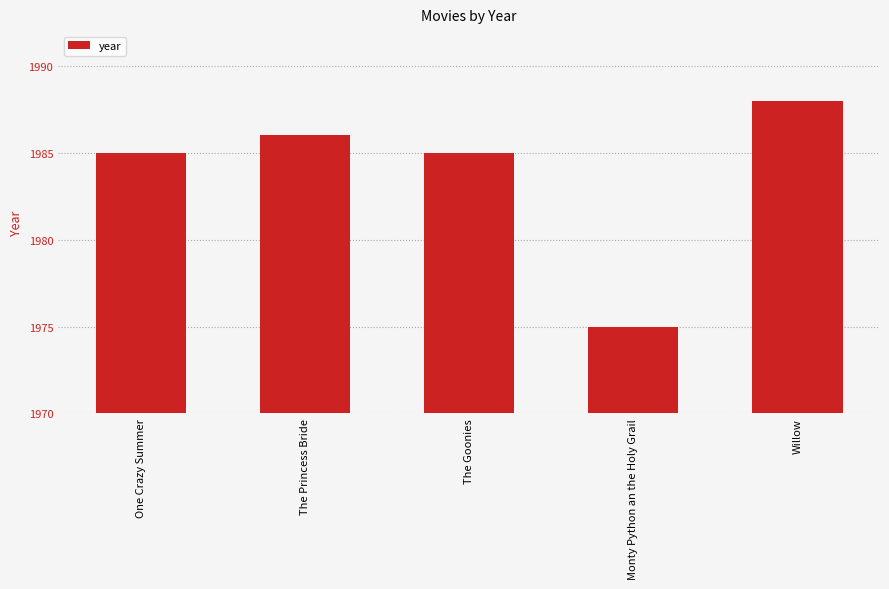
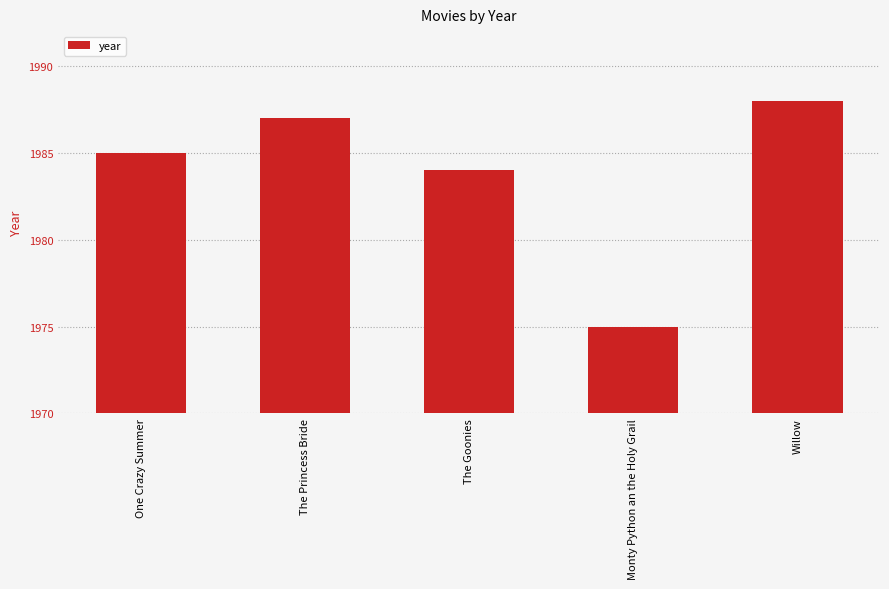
The Princess Bride: 1986 -> 1987
The Goonies: 1985 -> 1984
